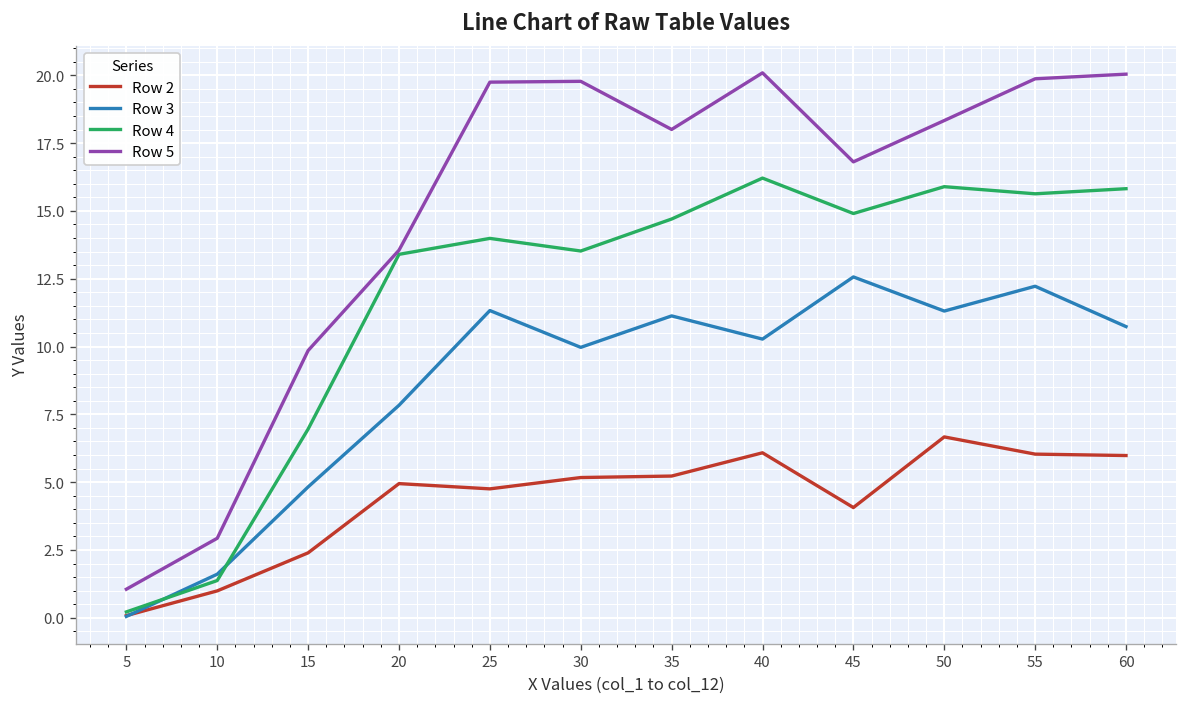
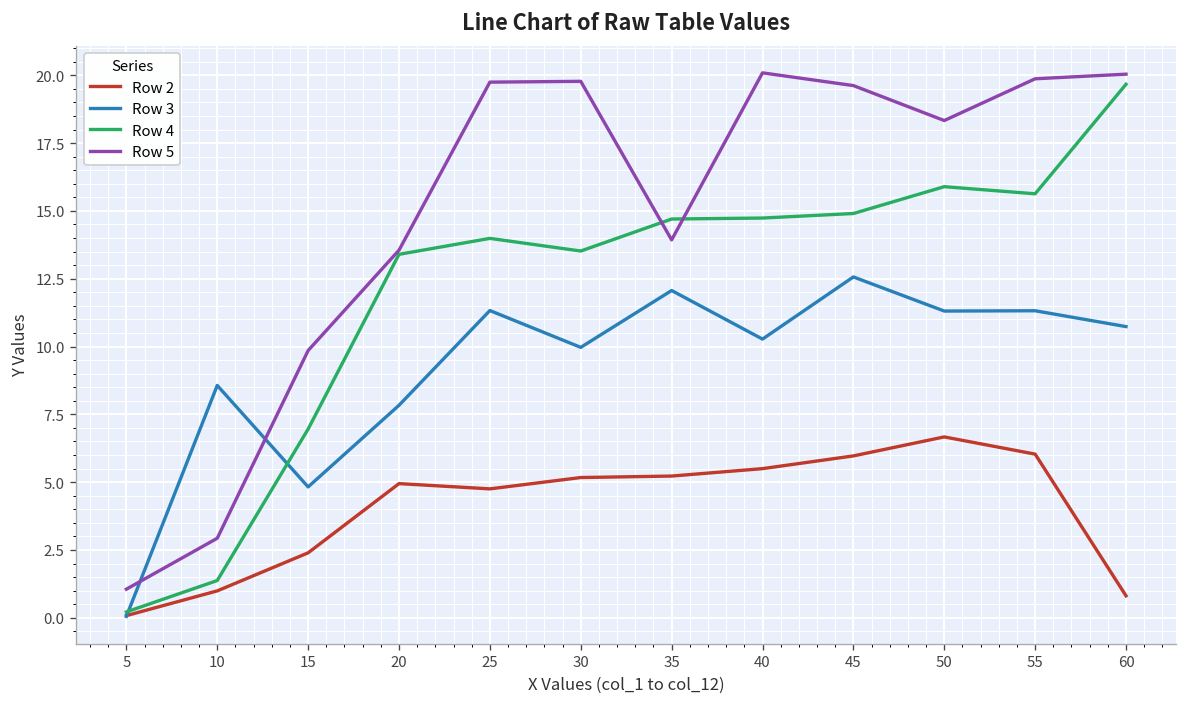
Row 3, 10: 1.6 -> 8.6
Row 3, 35: 11.1 -> 12.1
Row 5, 35: 18.0 -> 13.9
Row 2, 40: 6.1 -> 5.5
Row 4, 40: 16.2 -> 14.7
Row 2, 45: 4.1 -> 6.0
Row 5, 45: 16.8 -> 19.6
Row 3, 55: 12.2 -> 11.3
Row 2, 60: 6.0 -> 0.8
Row 4, 60: 15.8 -> 19.7
